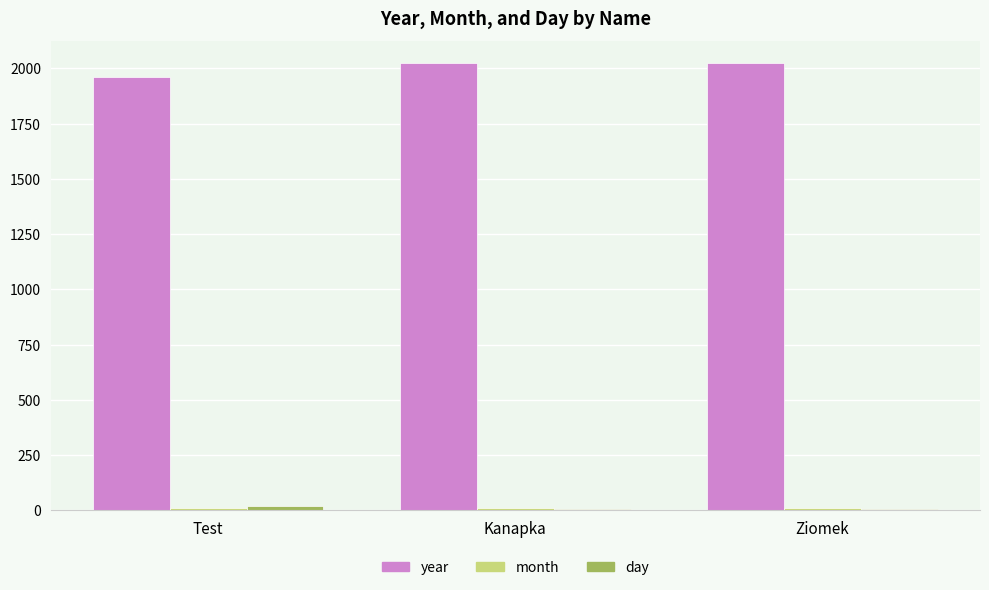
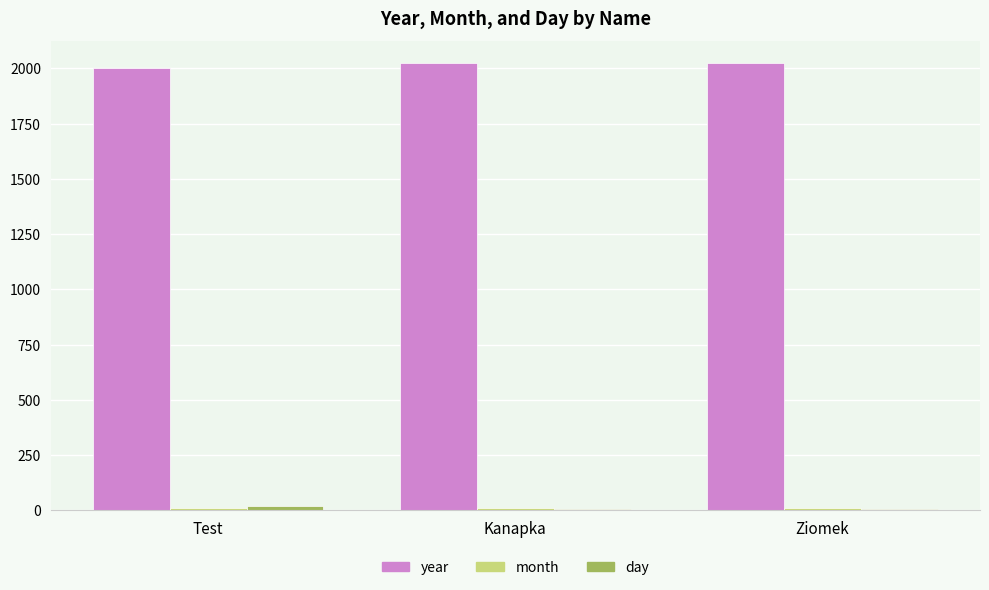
year, Test: 1960 -> 2000
